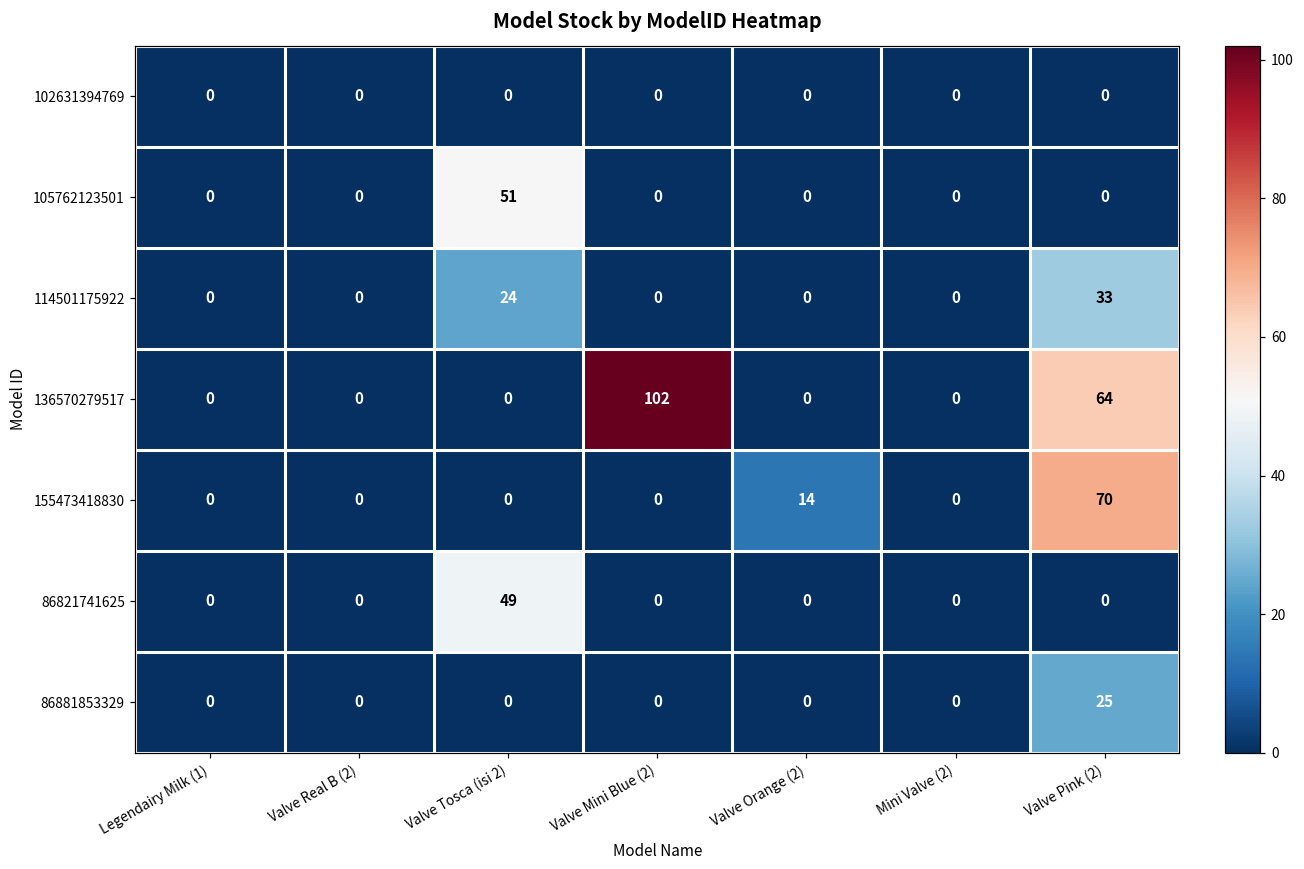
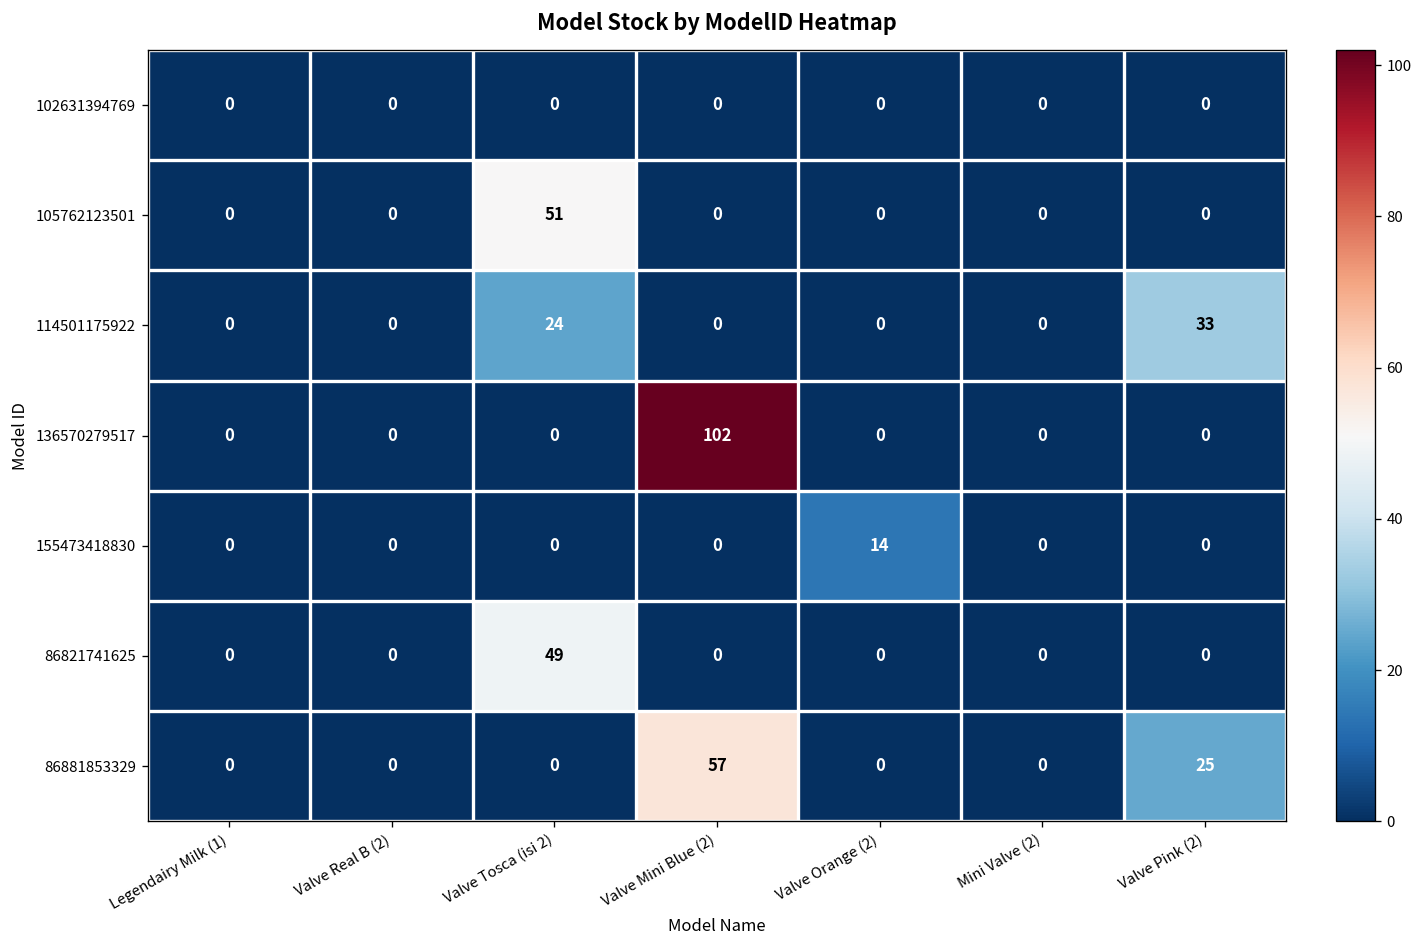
136570279517, Valve Pink (2): 64 -> 0
155473418830, Valve Pink (2): 70 -> 0
86881853329, Valve Mini Blue (2): 0 -> 57
